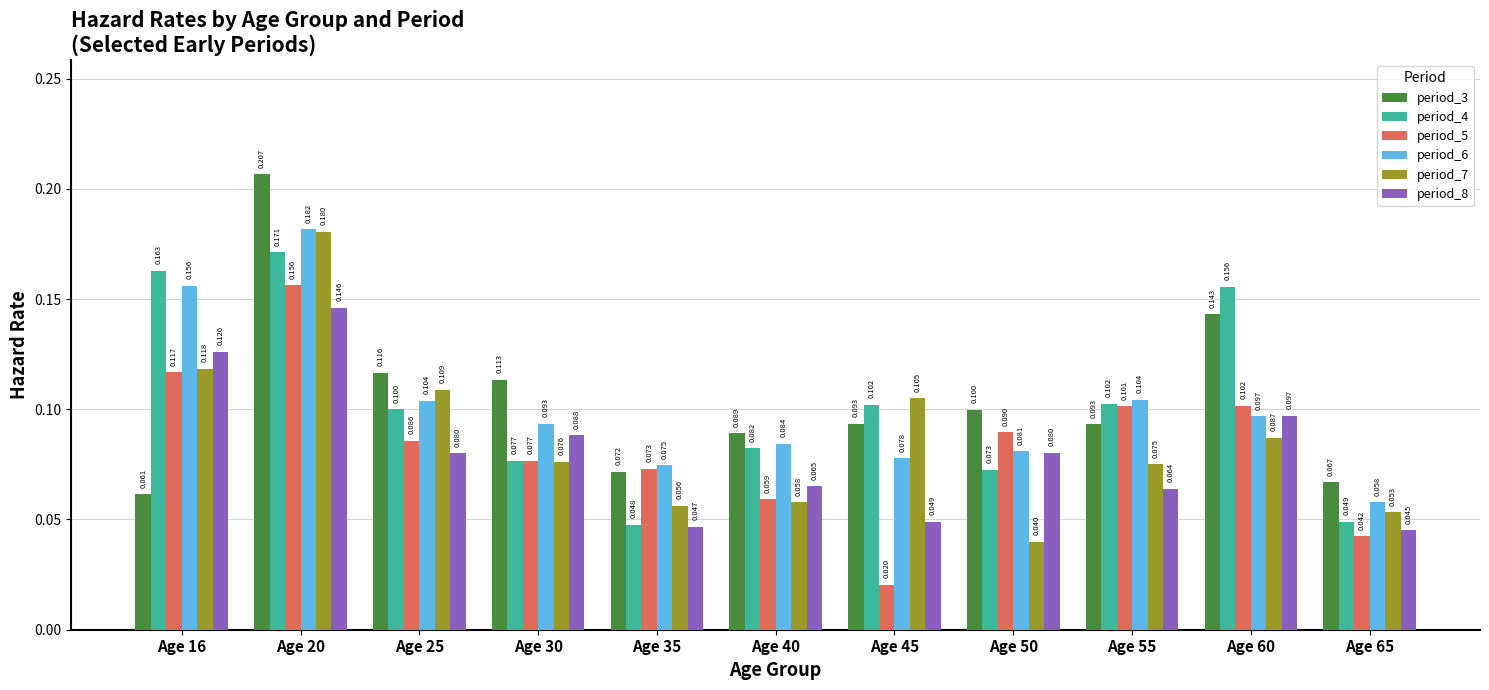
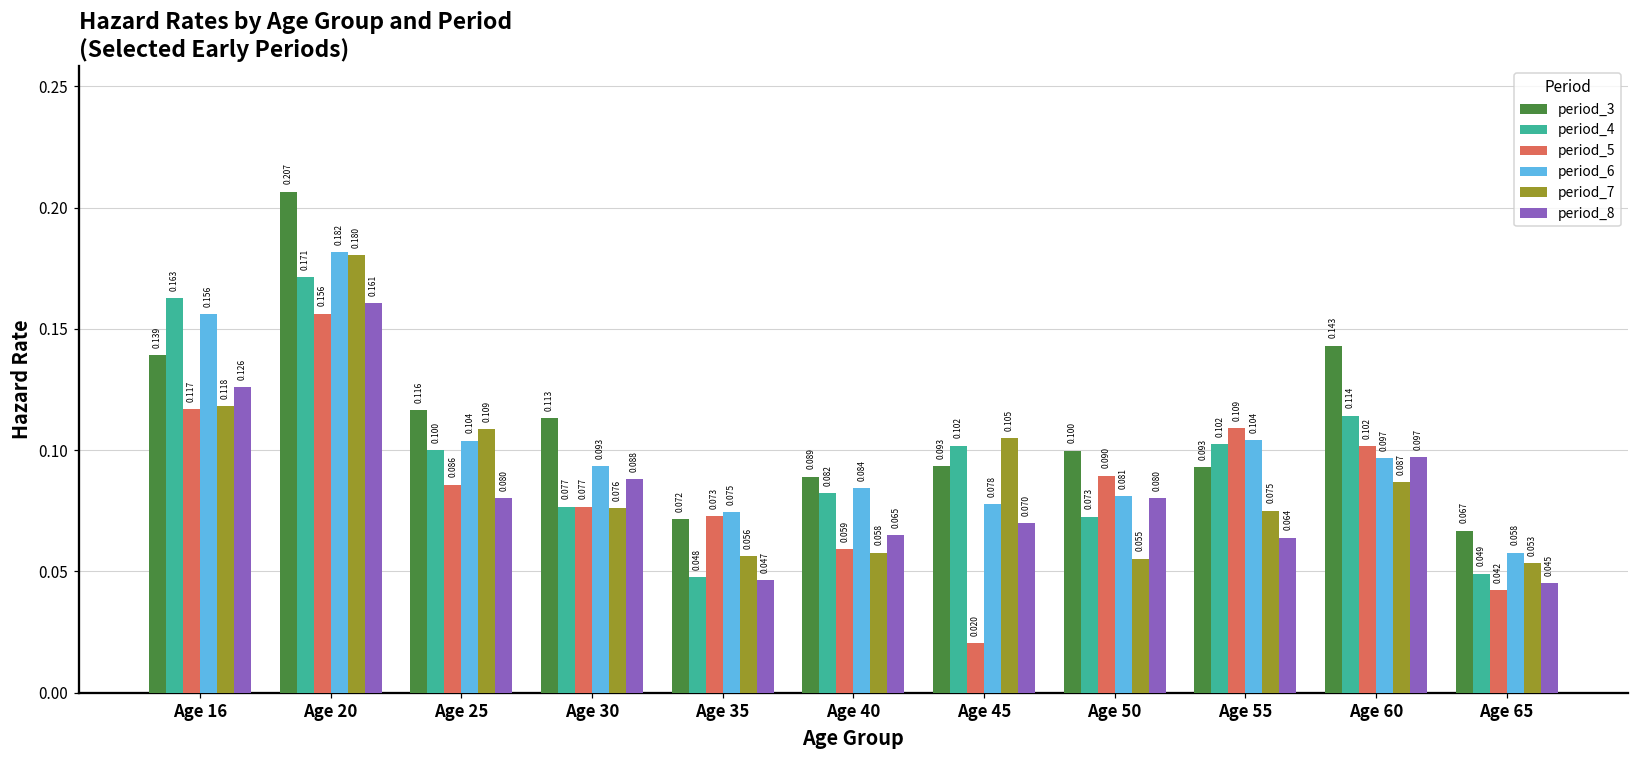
period_3, Age 16: 0.061 -> 0.139
period_8, Age 20: 0.146 -> 0.161
period_8, Age 45: 0.049 -> 0.070
period_7, Age 50: 0.040 -> 0.055
period_5, Age 55: 0.101 -> 0.109
period_4, Age 60: 0.156 -> 0.114
